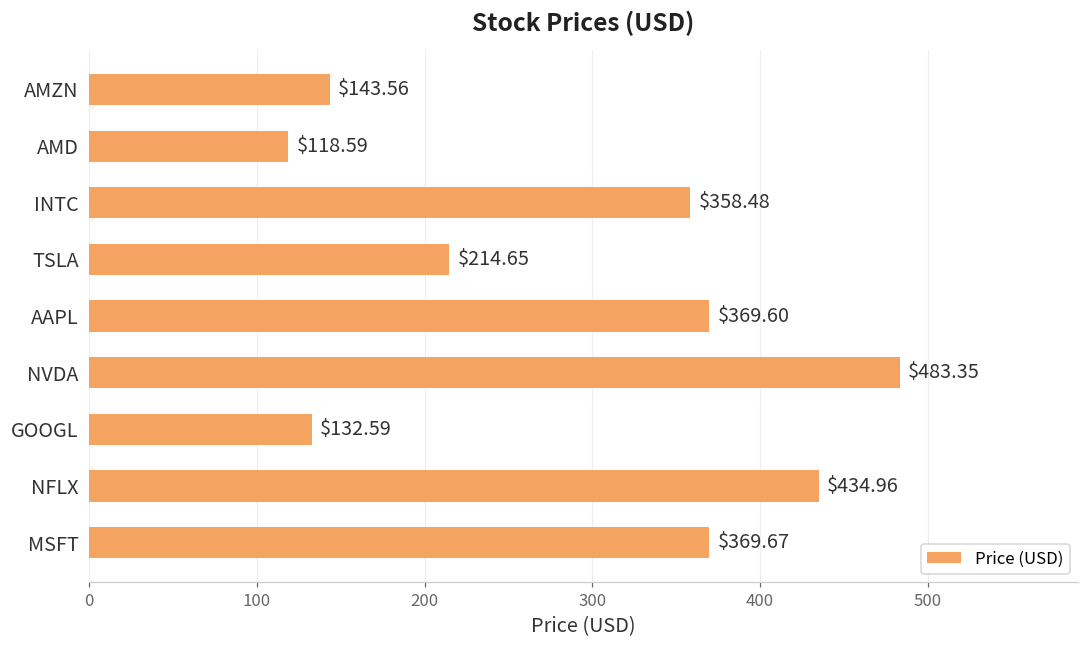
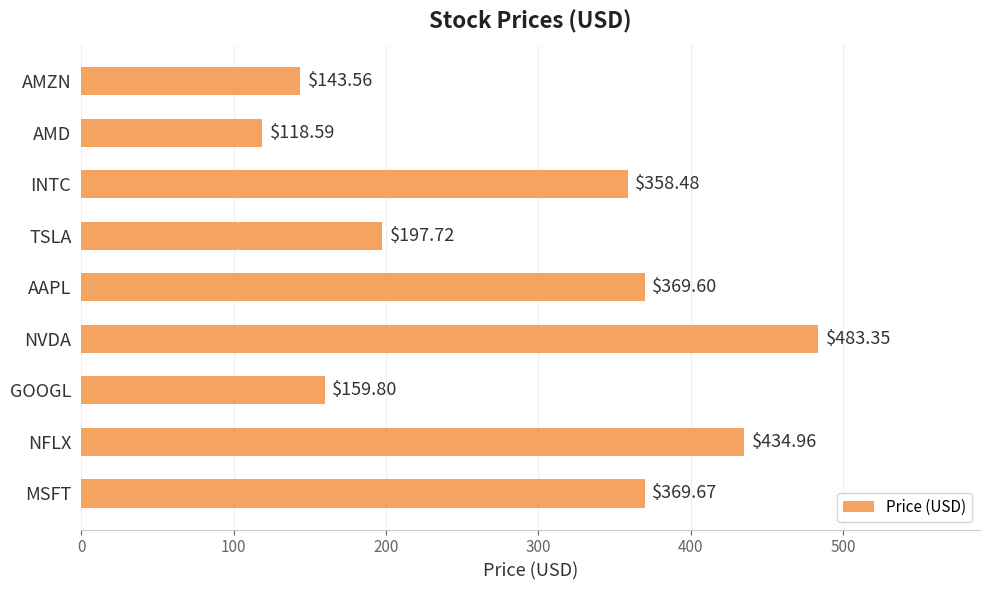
TSLA: $214.65 -> $197.72
GOOGL: $132.59 -> $159.80
